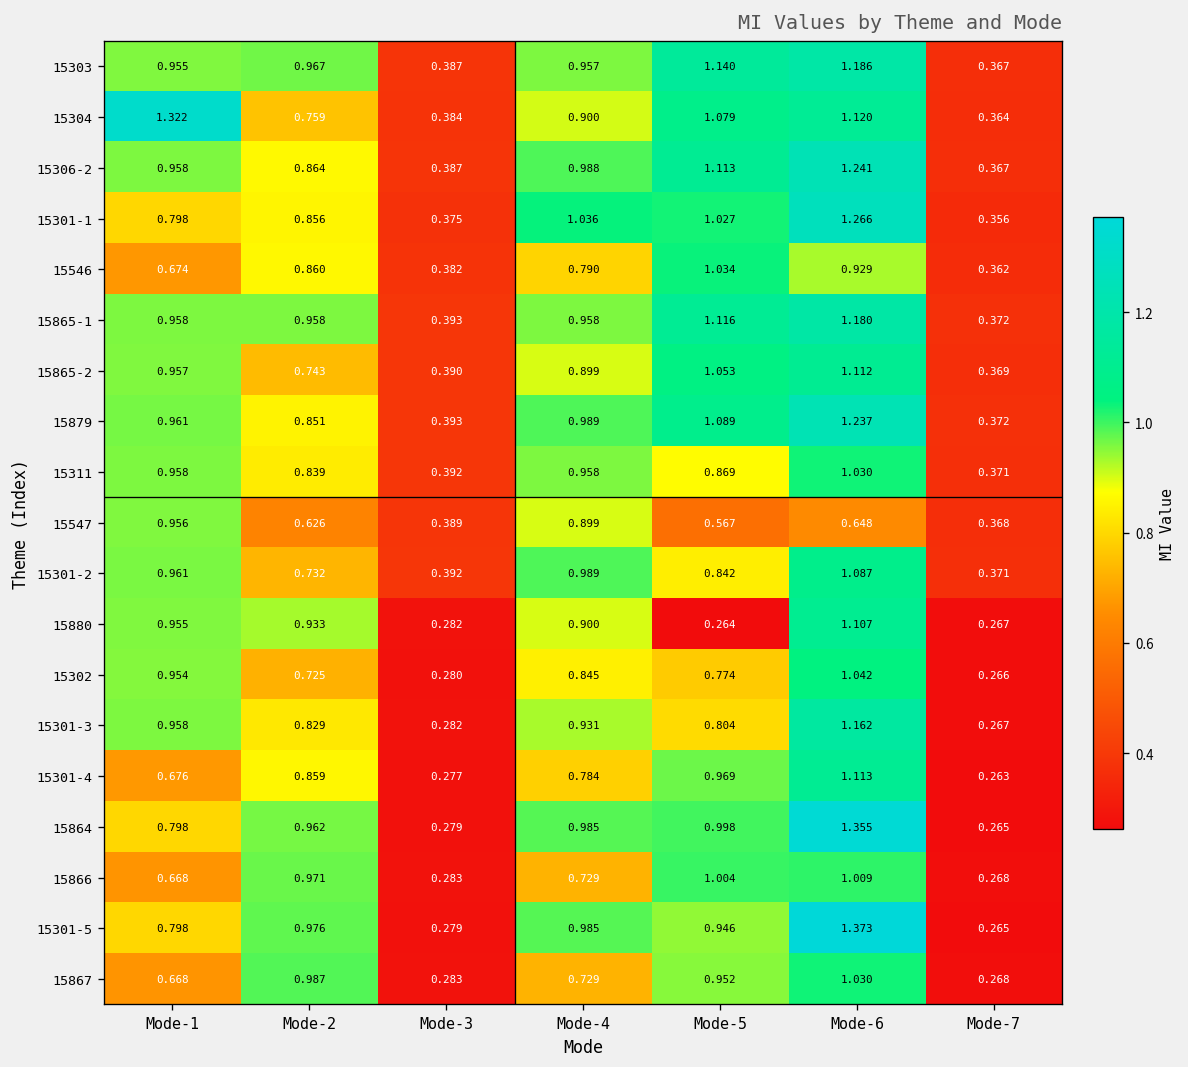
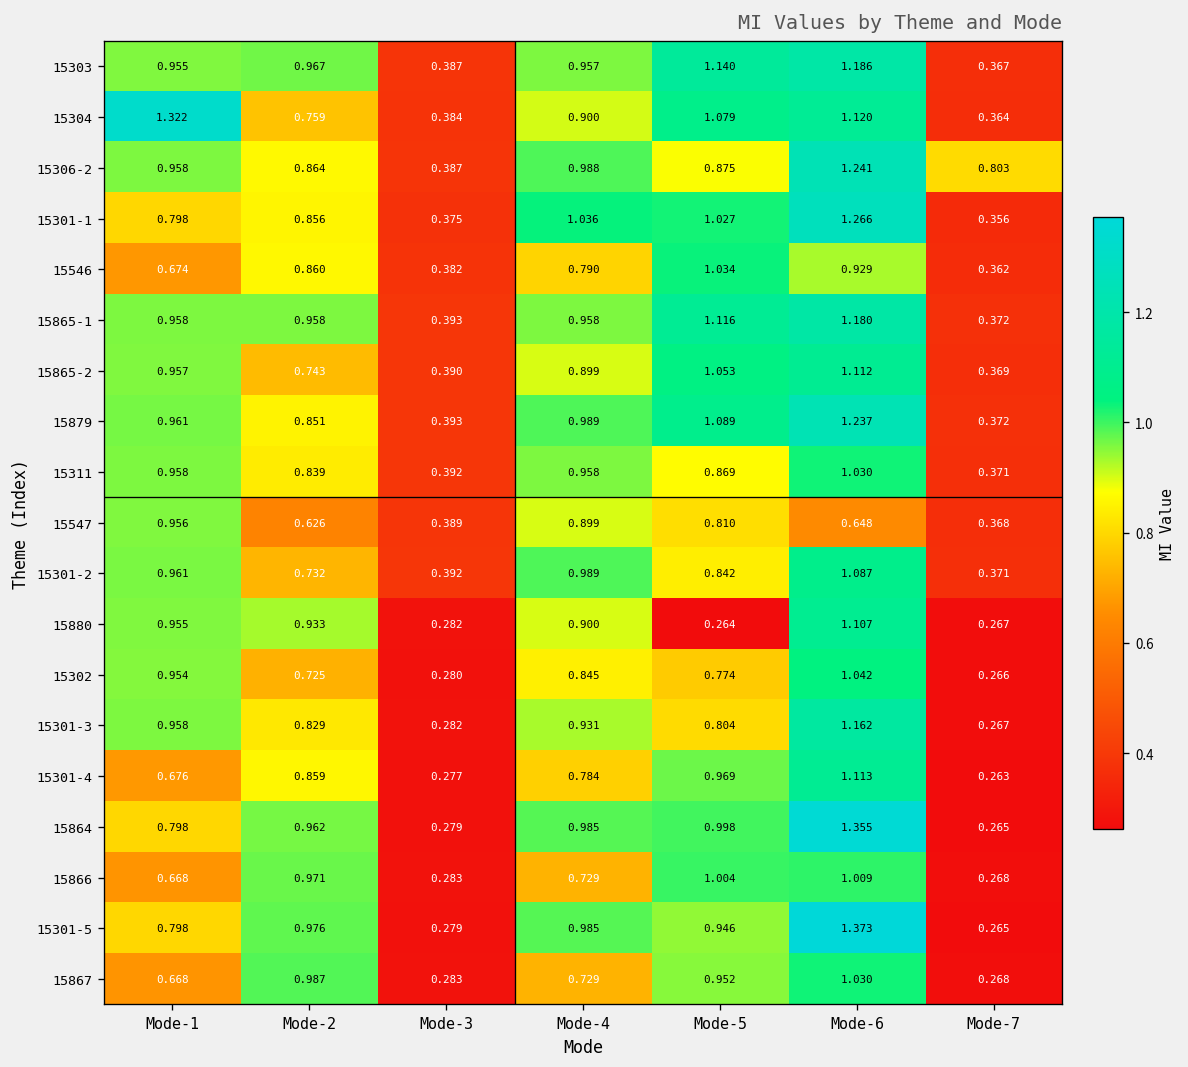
15306-2, Mode-5: 1.113 -> 0.875
15306-2, Mode-7: 0.367 -> 0.803
15547, Mode-5: 0.567 -> 0.810
